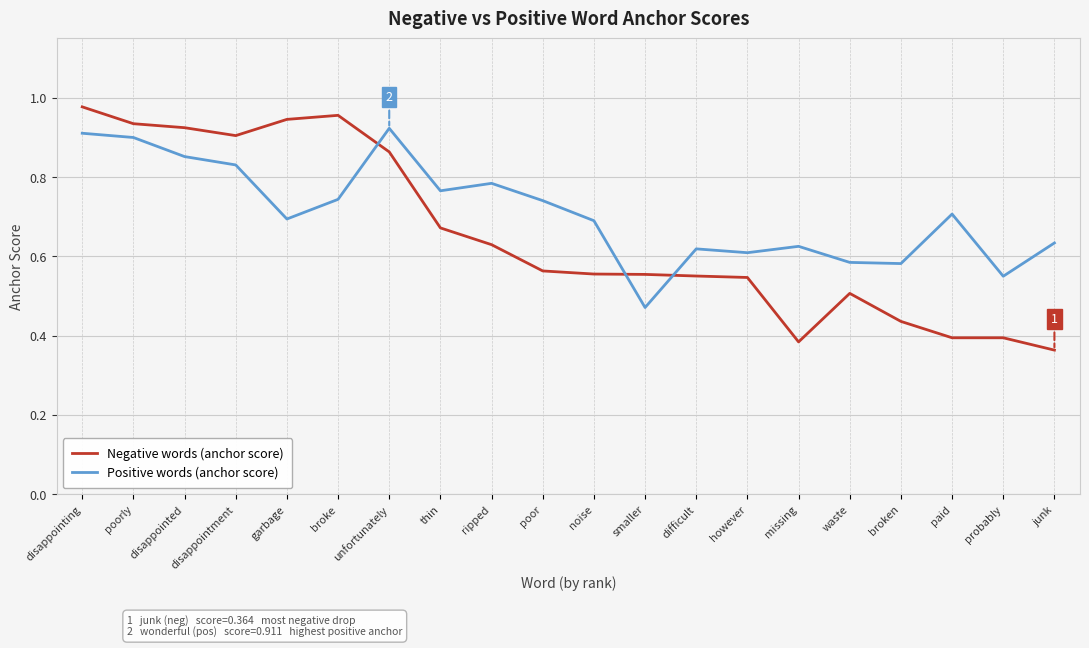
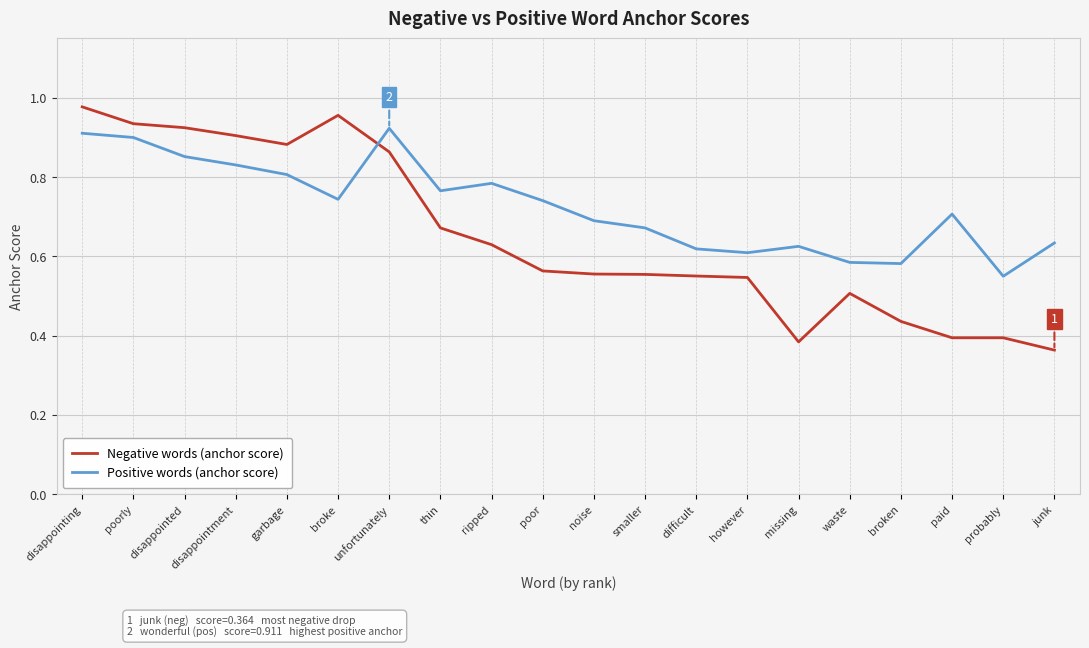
Negative words (anchor score), garbage: 0.95 -> 0.88
Positive words (anchor score), garbage: 0.69 -> 0.81
Positive words (anchor score), smaller: 0.47 -> 0.67
